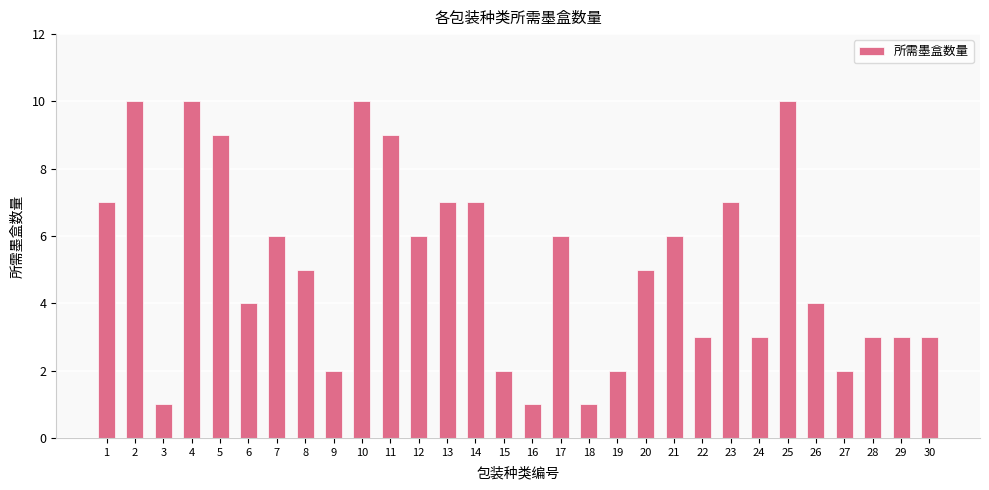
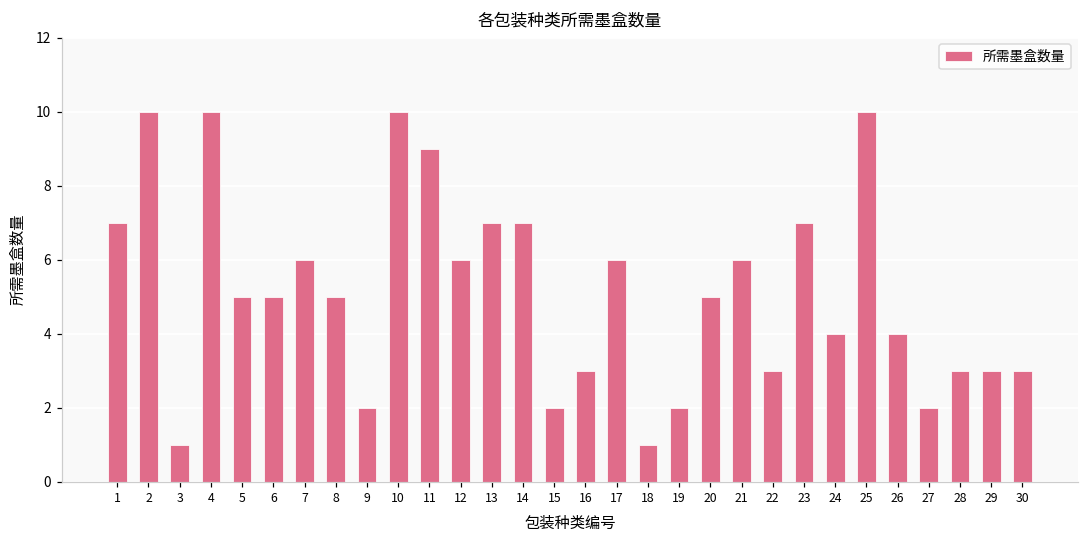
5: 9 -> 5
6: 4 -> 5
16: 1 -> 3
24: 3 -> 4
